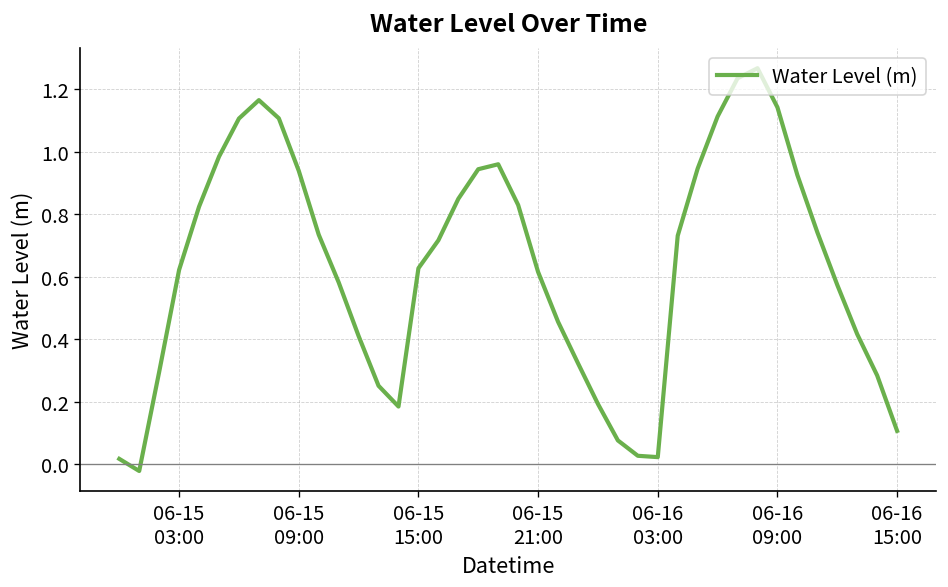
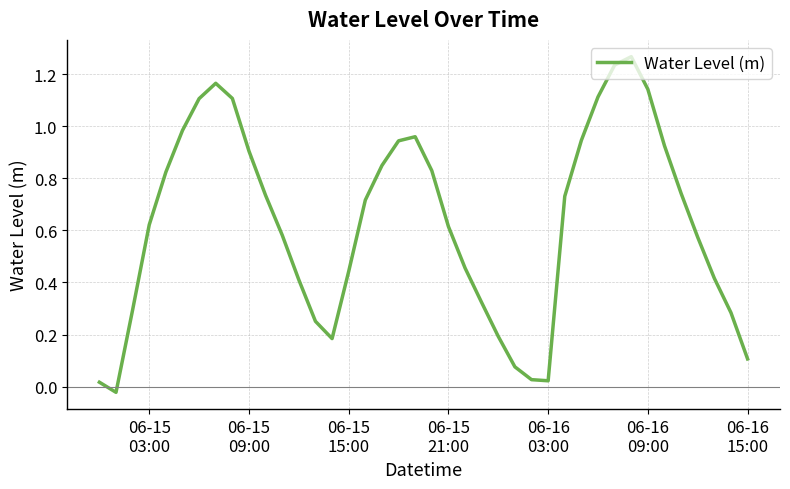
06-15 09:00: 0.94 -> 0.90
06-15 15:00: 0.63 -> 0.44
